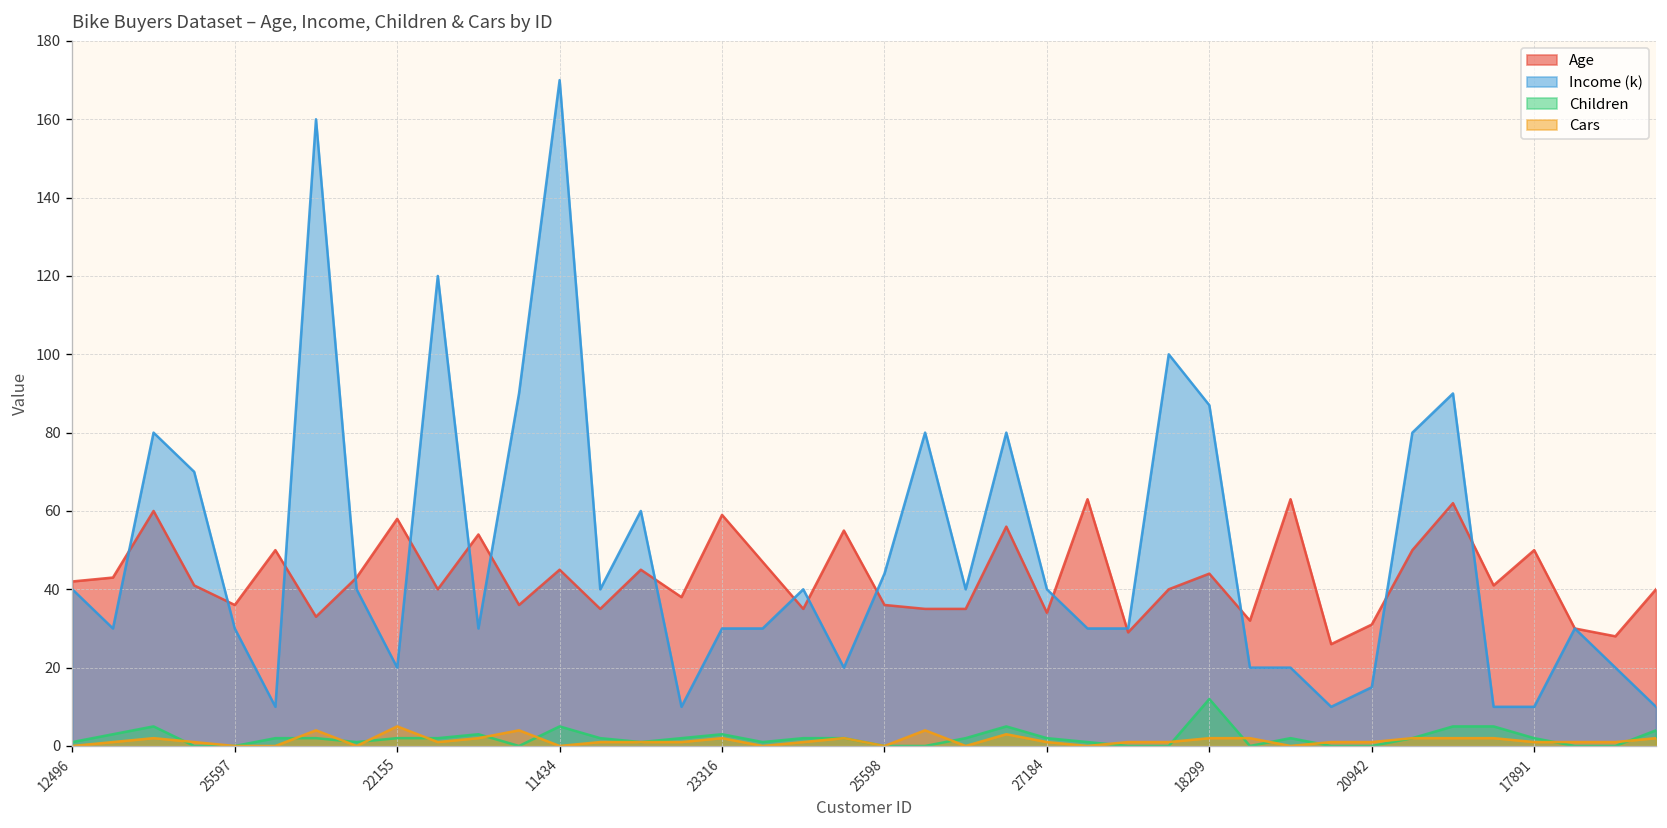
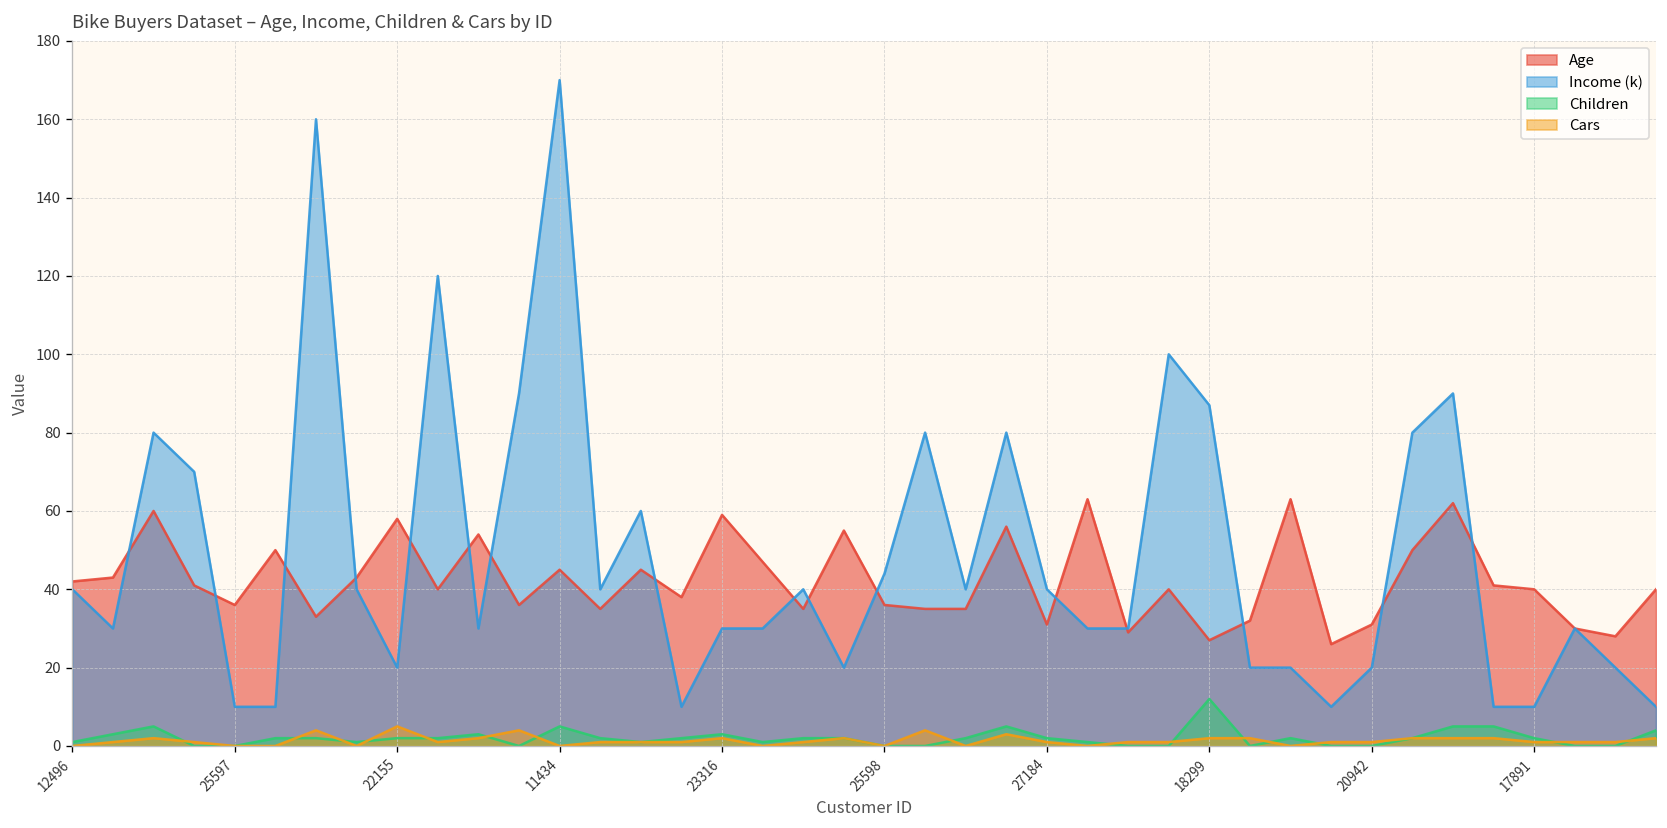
Income (k), 25597: 30 -> 10
Age, 27184: 34 -> 31
Age, 18299: 44 -> 27
Income (k), 20942: 15 -> 20
Age, 17891: 50 -> 40
